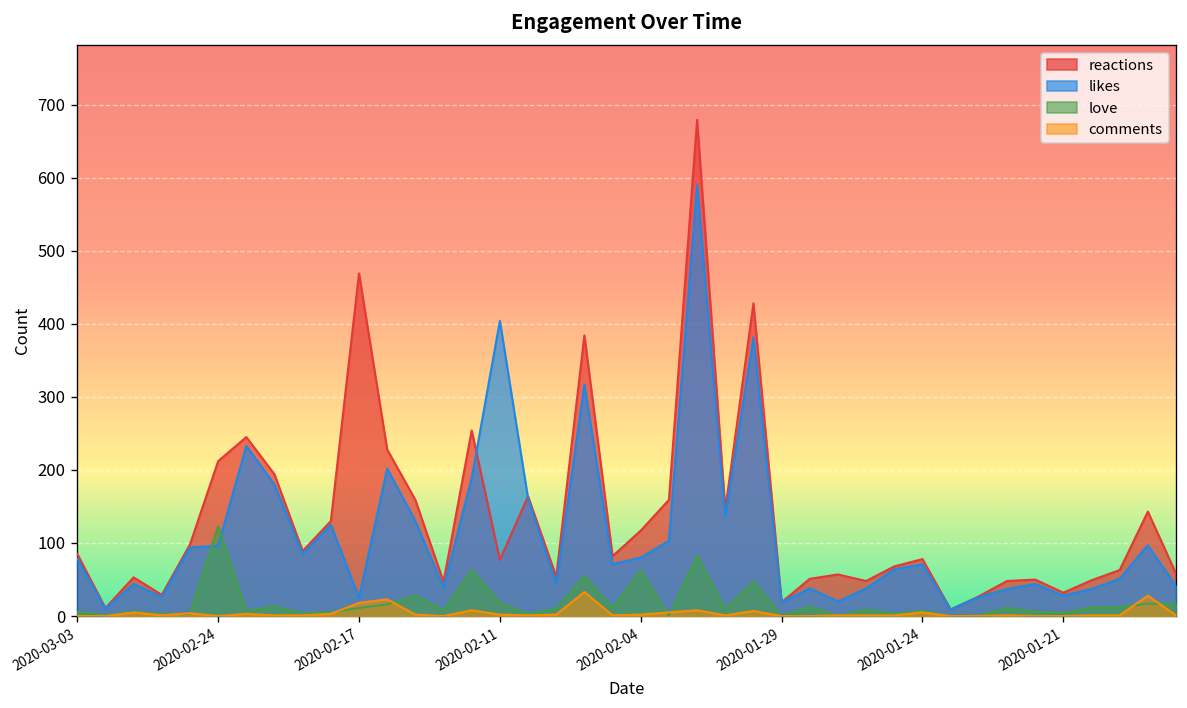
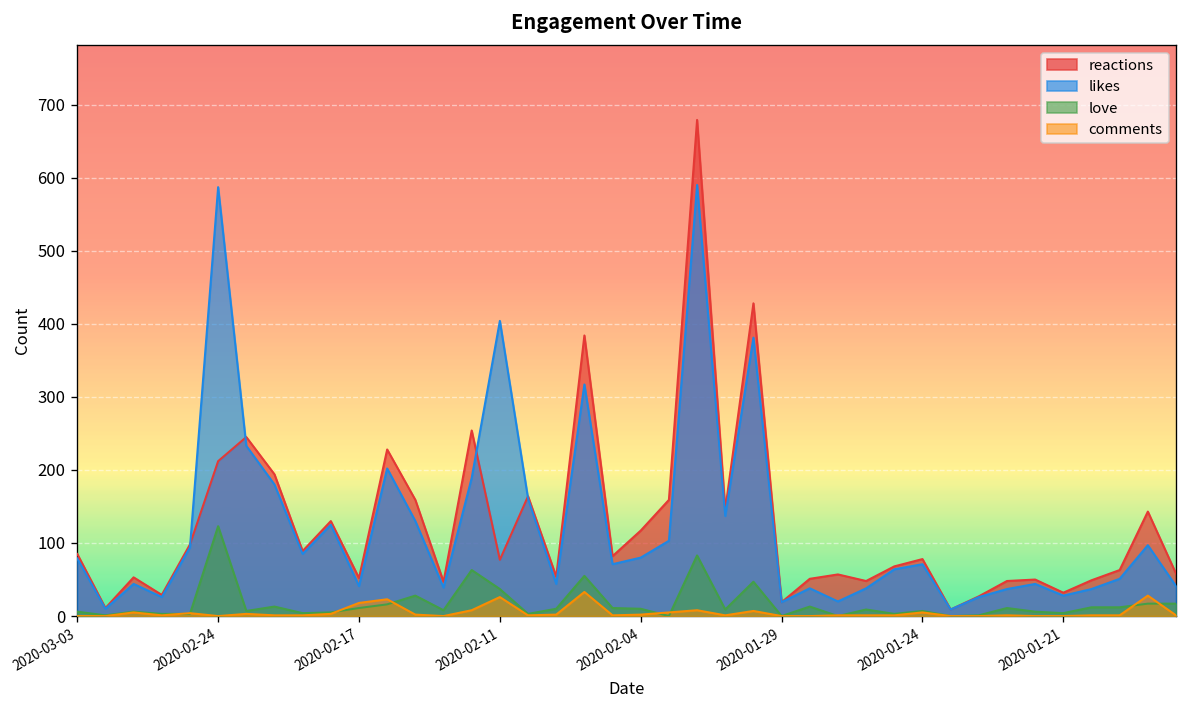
likes, 2020-02-24: 100 -> 590
reactions, 2020-02-17: 470 -> 50
likes, 2020-02-17: 30 -> 40
love, 2020-02-11: 20 -> 40
comments, 2020-02-11: 0 -> 30
love, 2020-02-04: 60 -> 10
